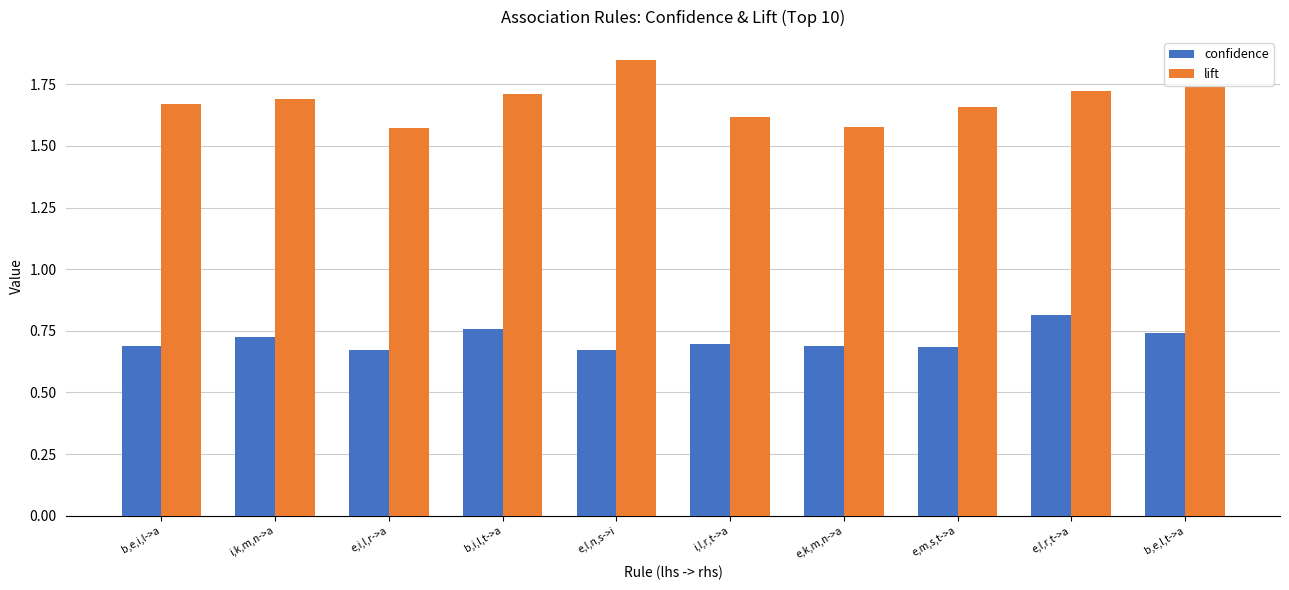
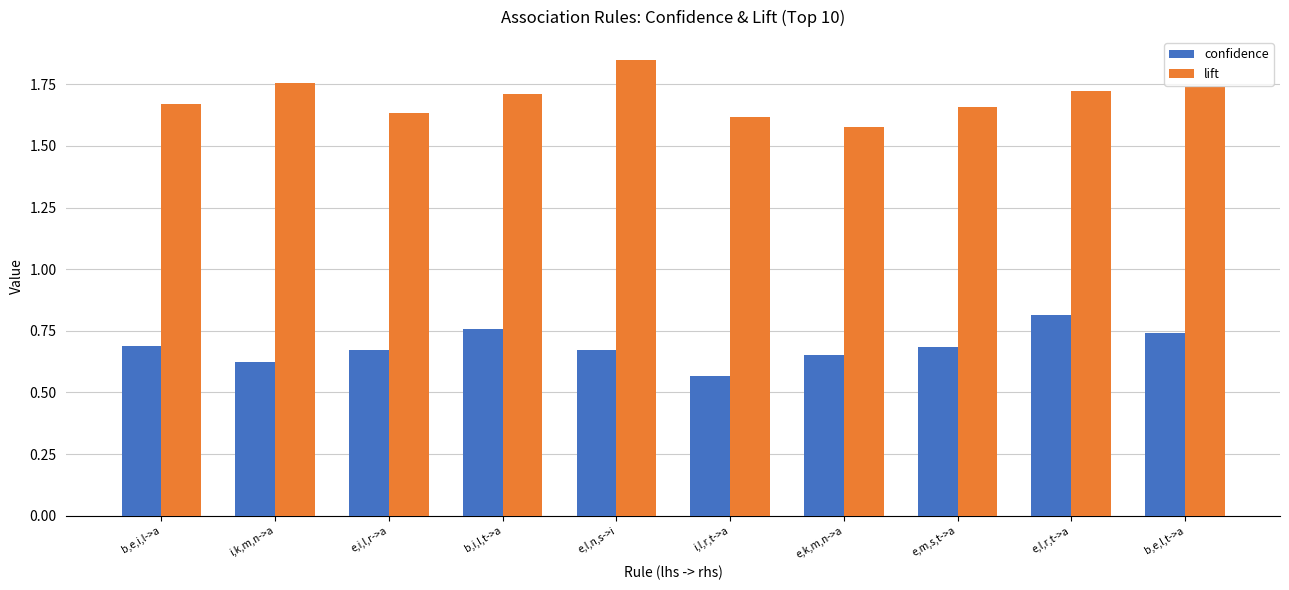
confidence, i,k,m,n->a: 0.72 -> 0.63
lift, i,k,m,n->a: 1.69 -> 1.76
lift, e,i,l,r->a: 1.57 -> 1.63
confidence, i,l,r,t->a: 0.69 -> 0.57
confidence, e,k,m,n->a: 0.69 -> 0.65
